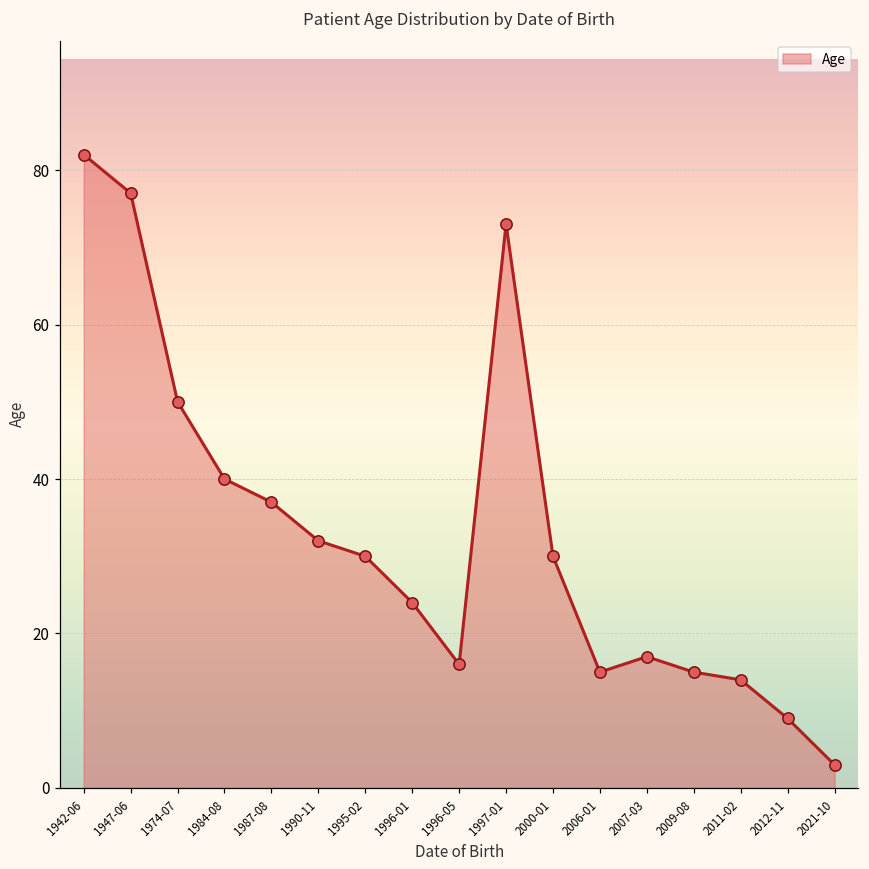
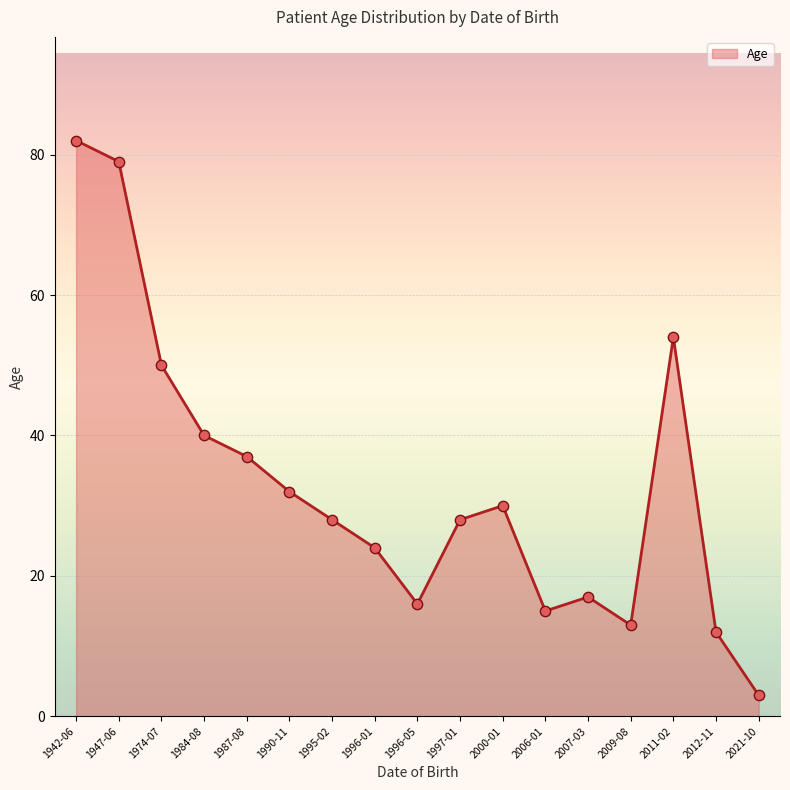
1947-06: 77 -> 79
1995-02: 30 -> 28
1997-01: 73 -> 28
2009-08: 15 -> 13
2011-02: 14 -> 54
2012-11: 9 -> 12
